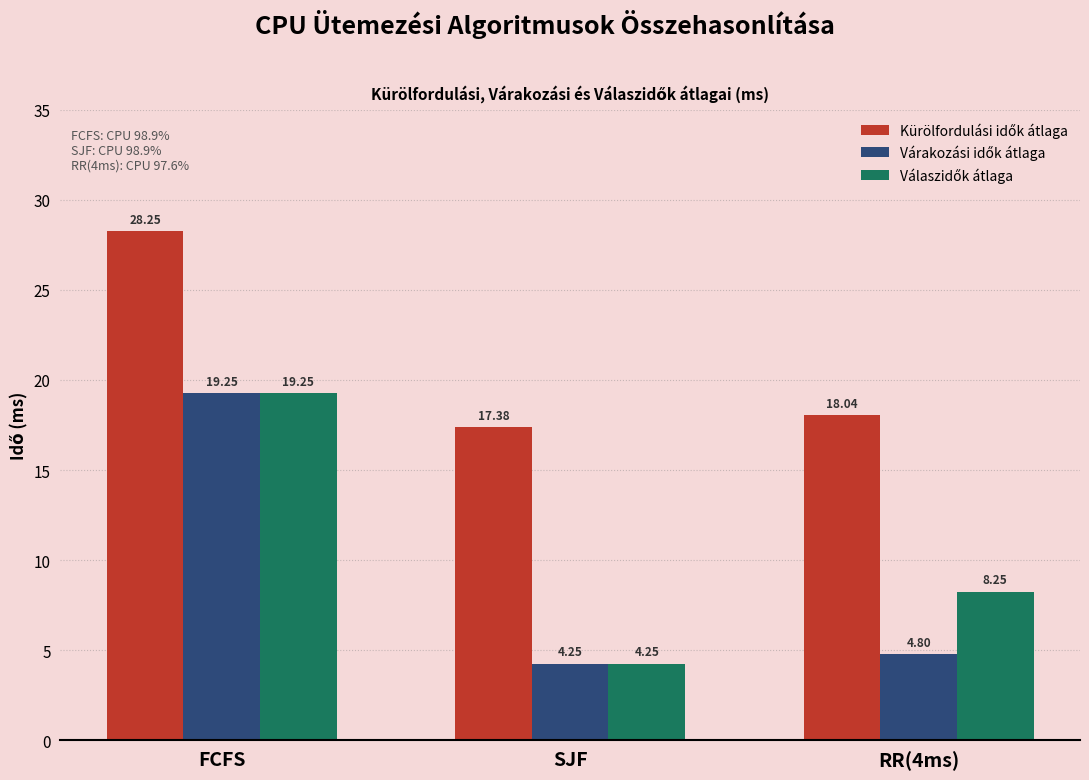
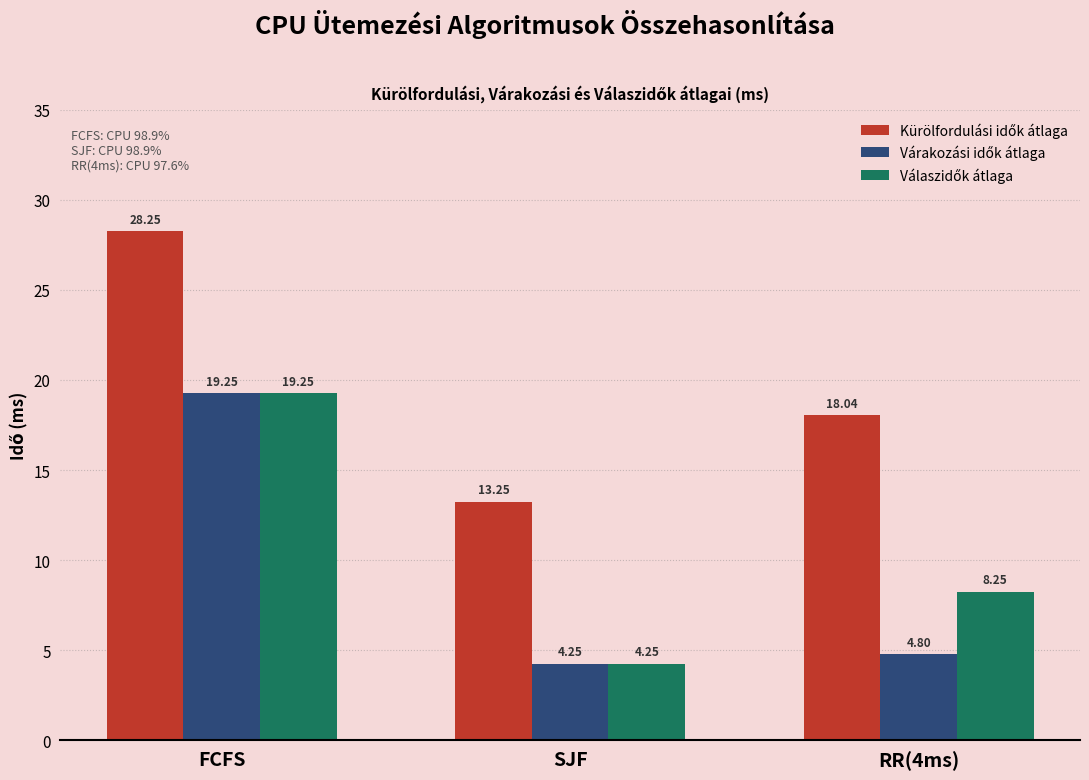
Kürölfordulási idők átlaga, SJF: 17.38 -> 13.25
